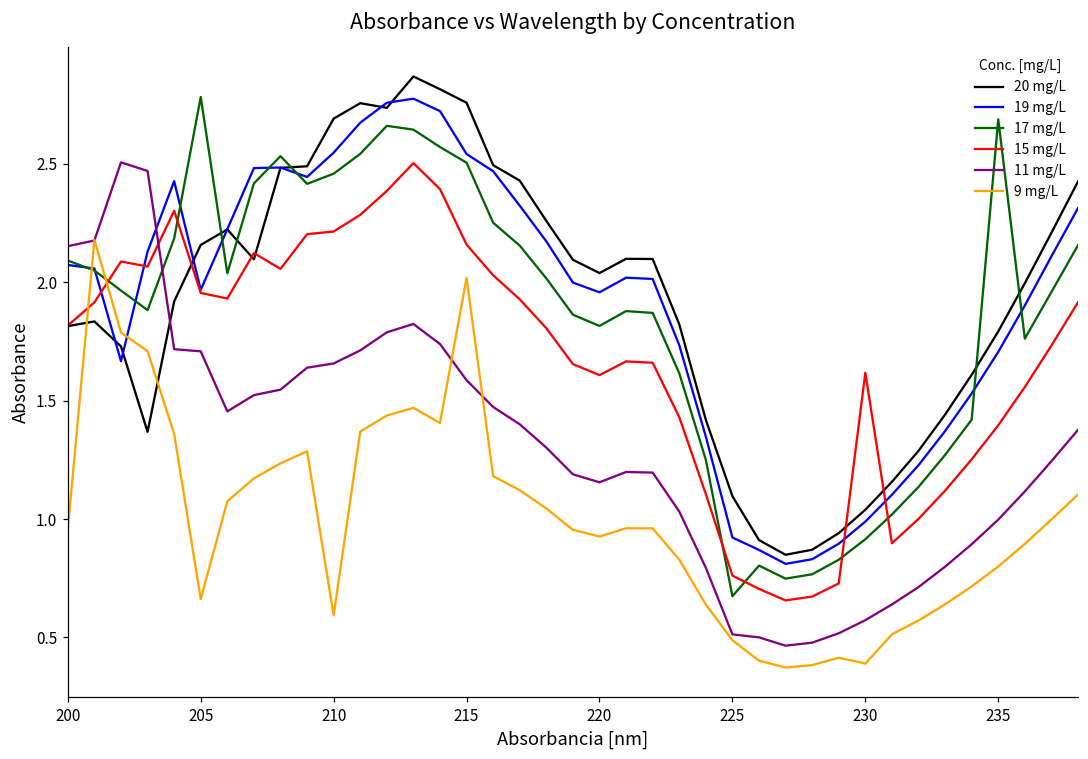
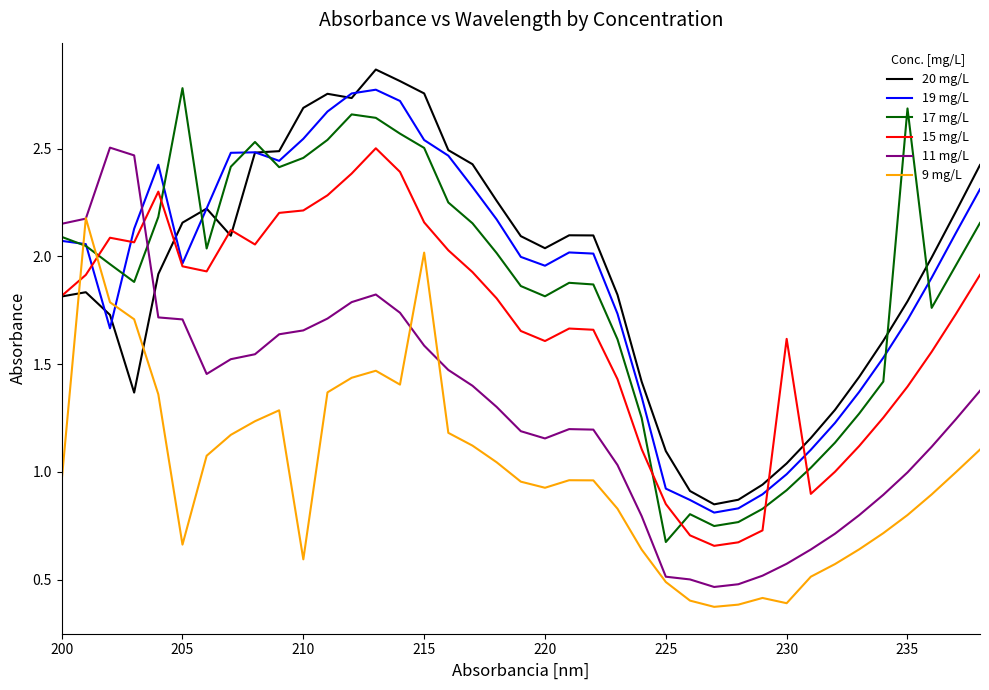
15 mg/L, 225: 0.76 -> 0.85
